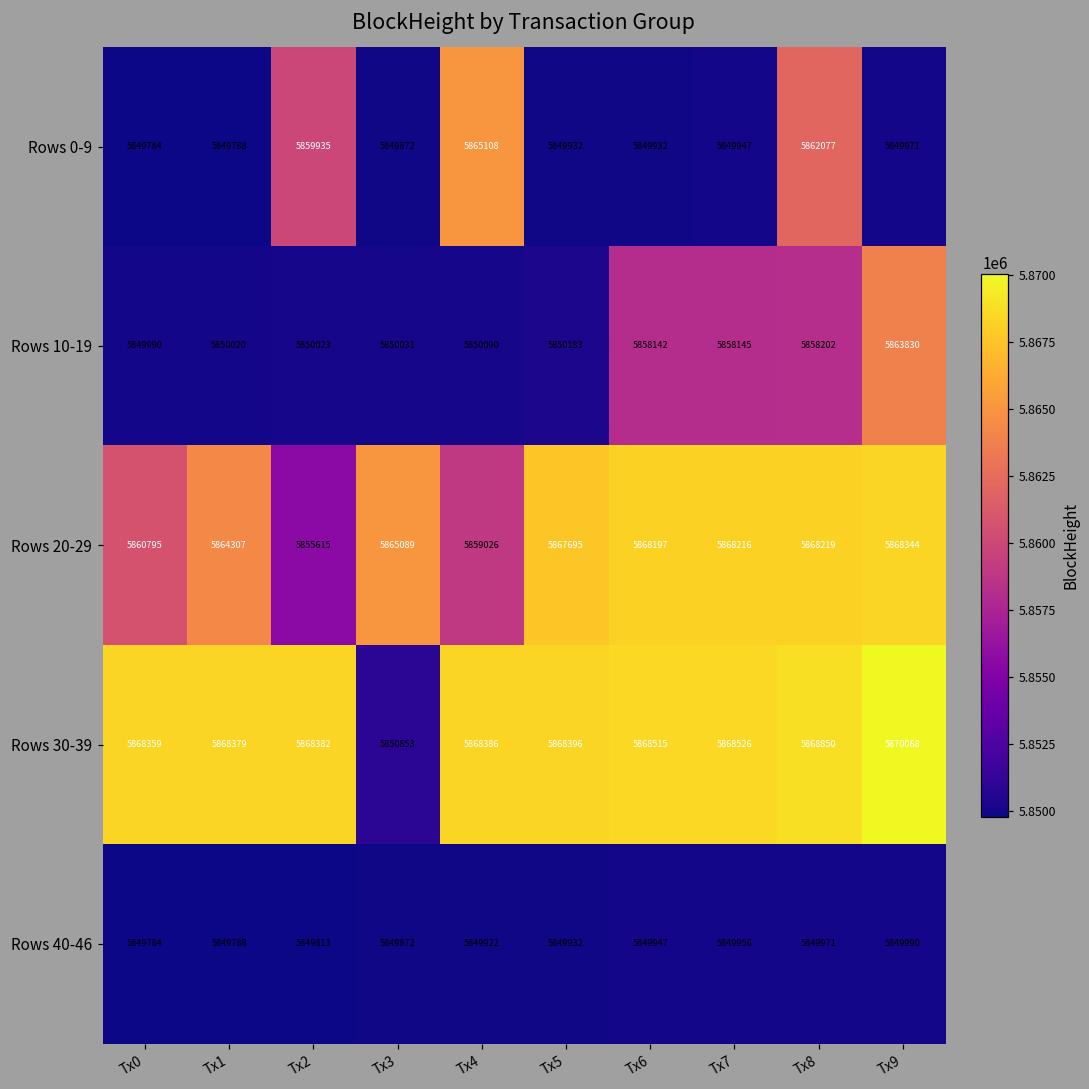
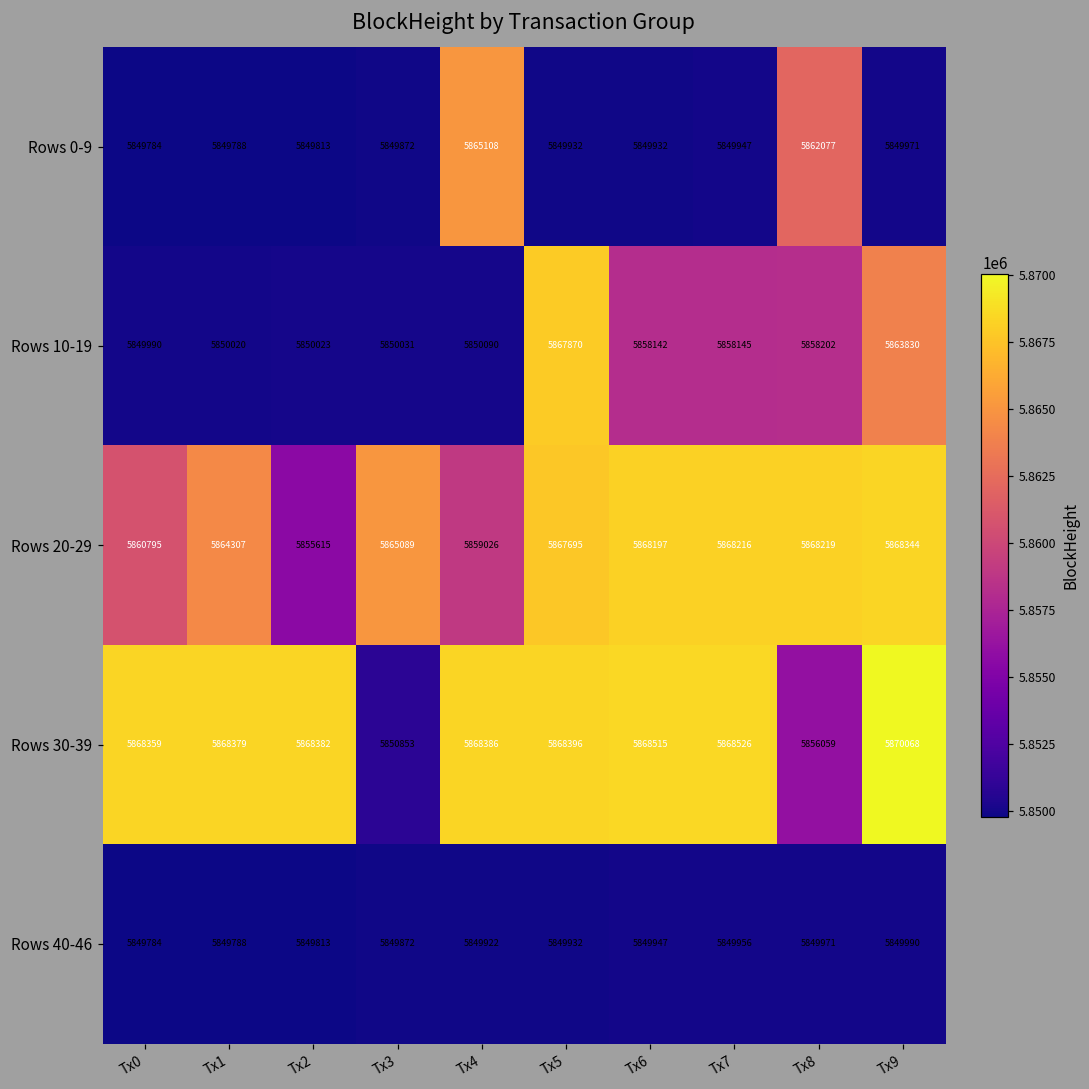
Rows 0-9, Tx2: 5859935 -> 5849813
Rows 10-19, Tx5: 5850183 -> 5867870
Rows 30-39, Tx8: 5868850 -> 5856059
